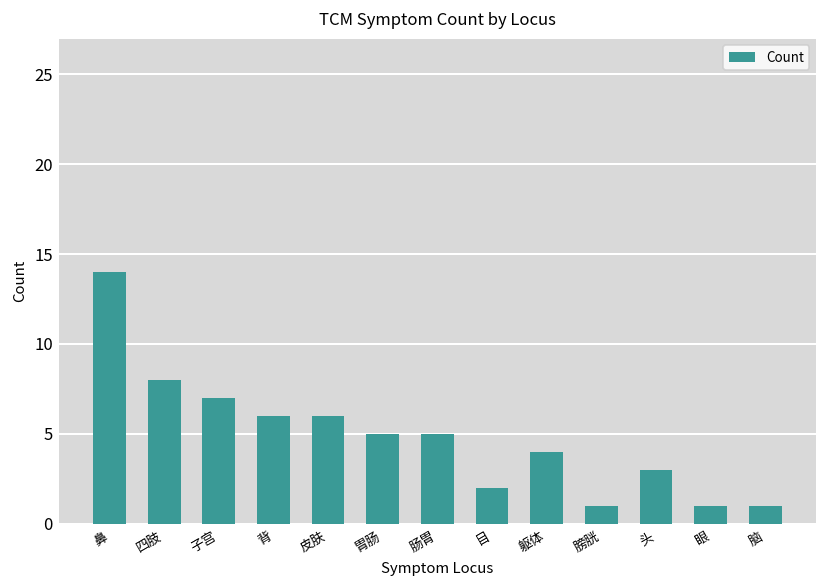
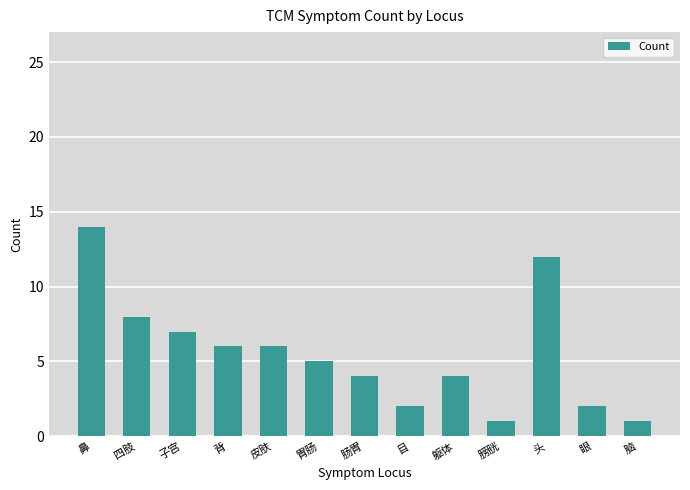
肠胃: 5 -> 4
头: 3 -> 12
眼: 1 -> 2
